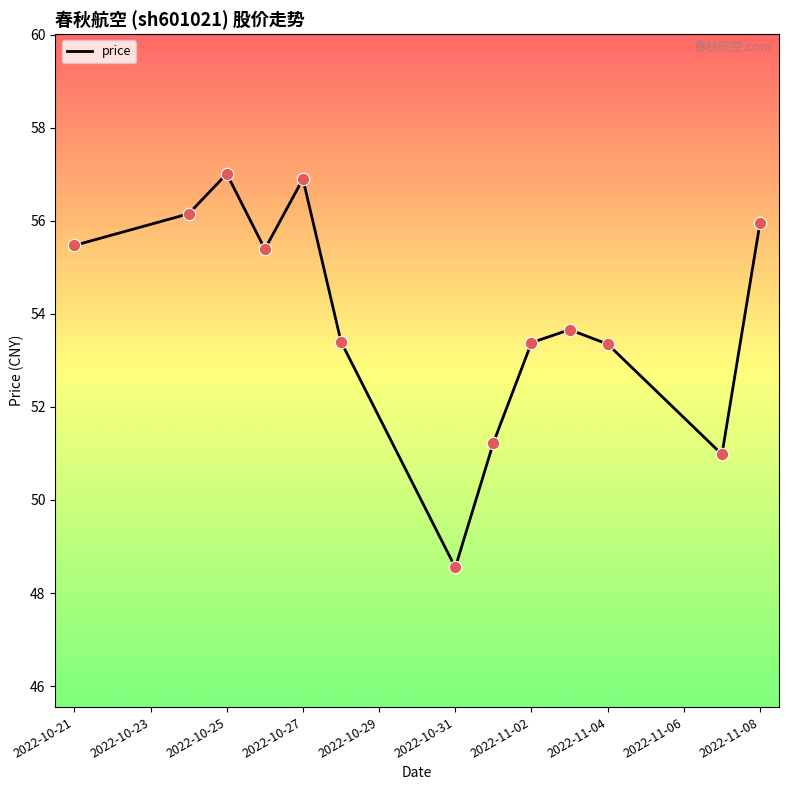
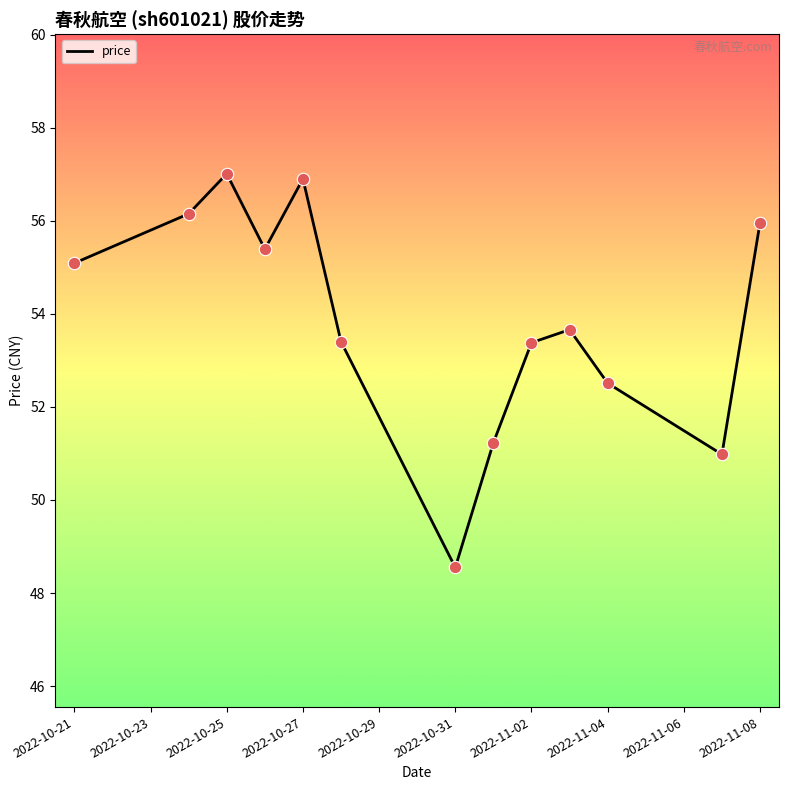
2022-10-21: 55.5 -> 55.1
2022-11-04: 53.4 -> 52.5
